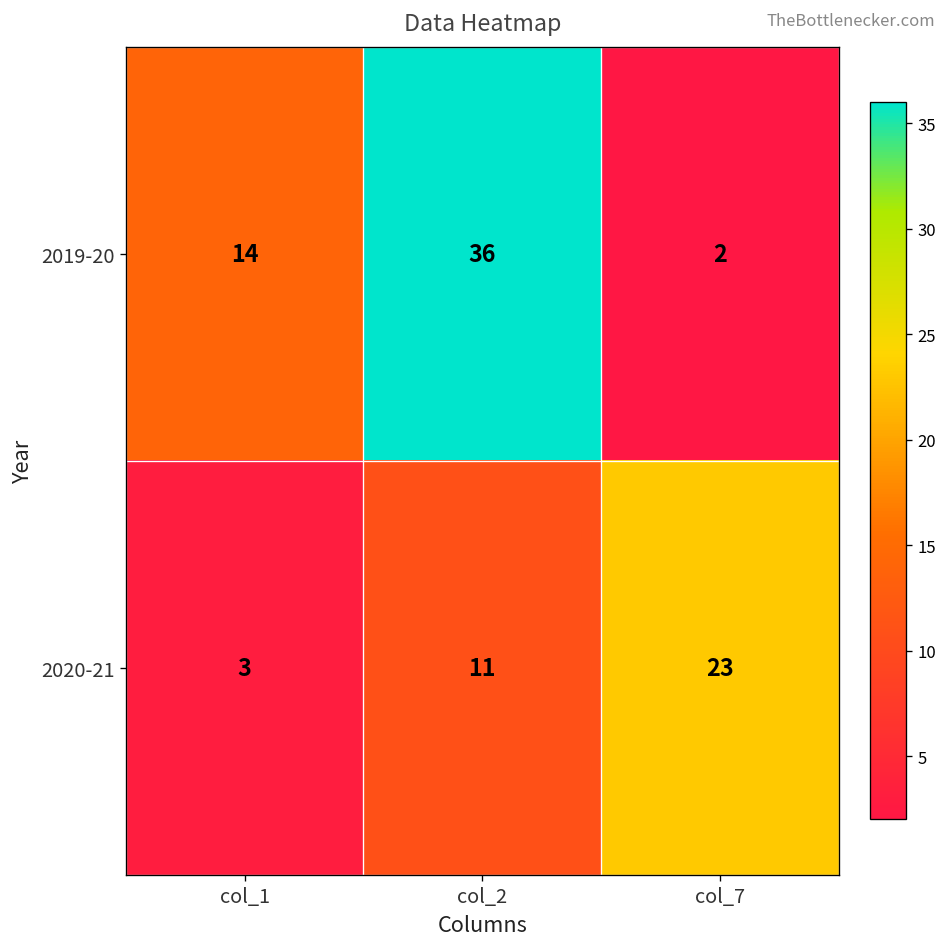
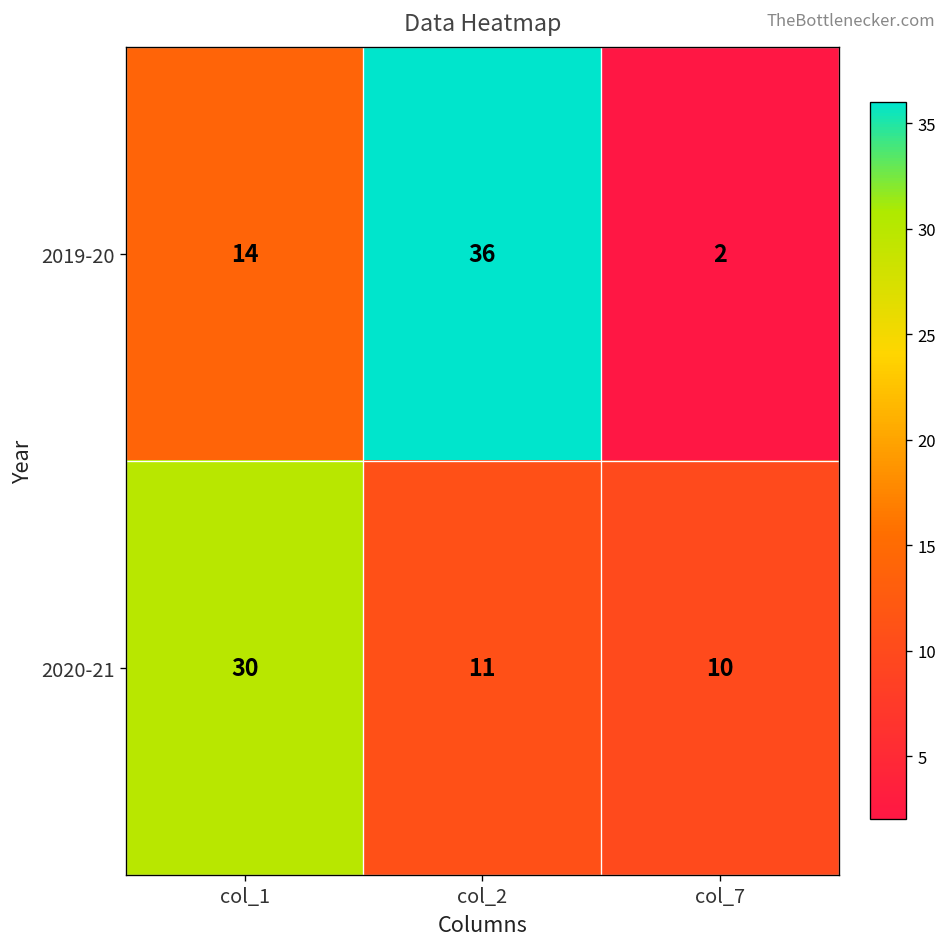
2020-21, col_1: 3 -> 30
2020-21, col_7: 23 -> 10
